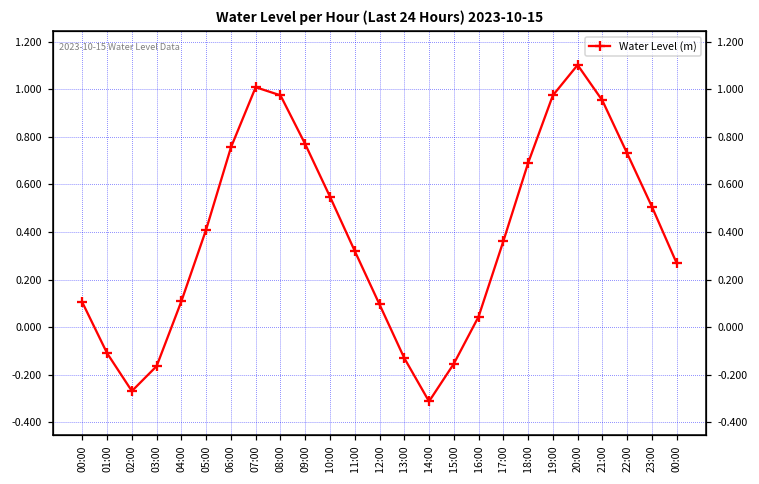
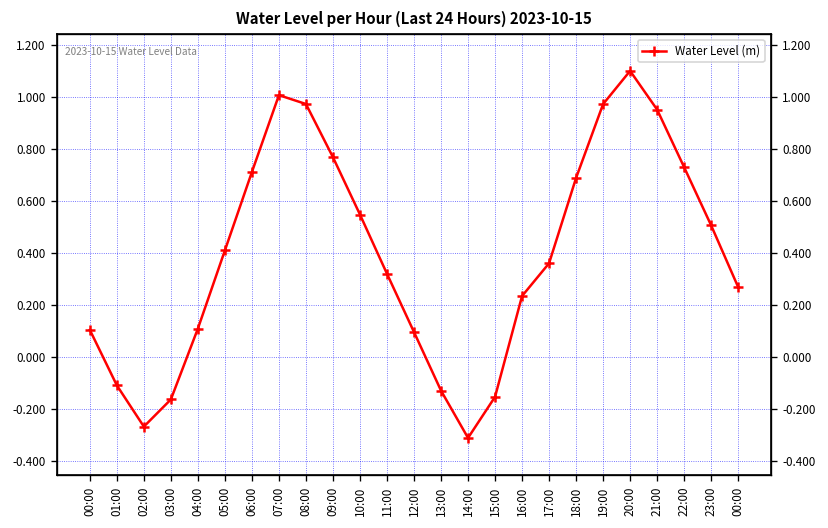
06:00: 0.76 -> 0.71
16:00: 0.04 -> 0.23
